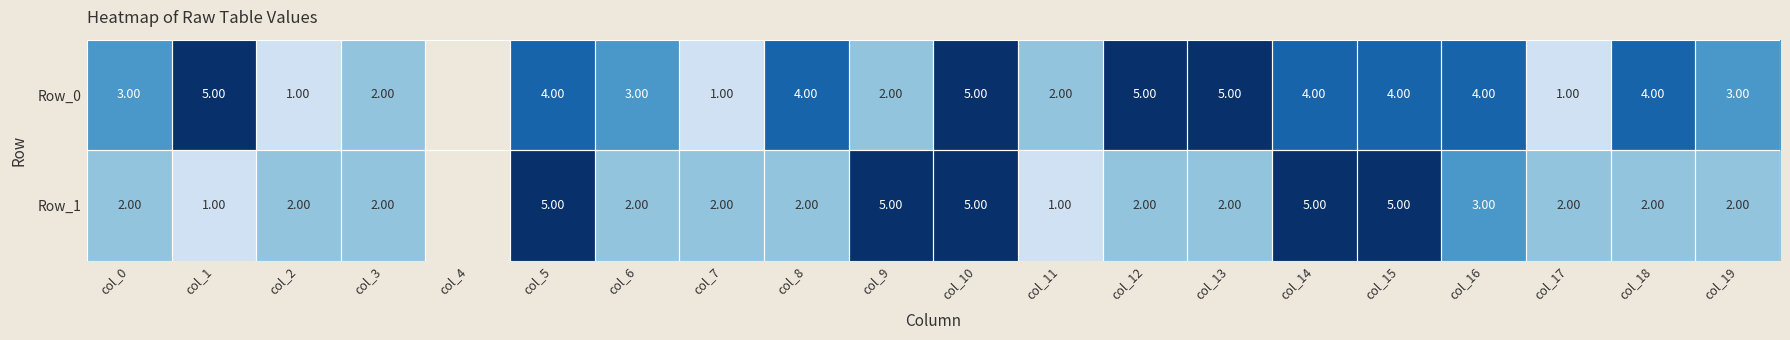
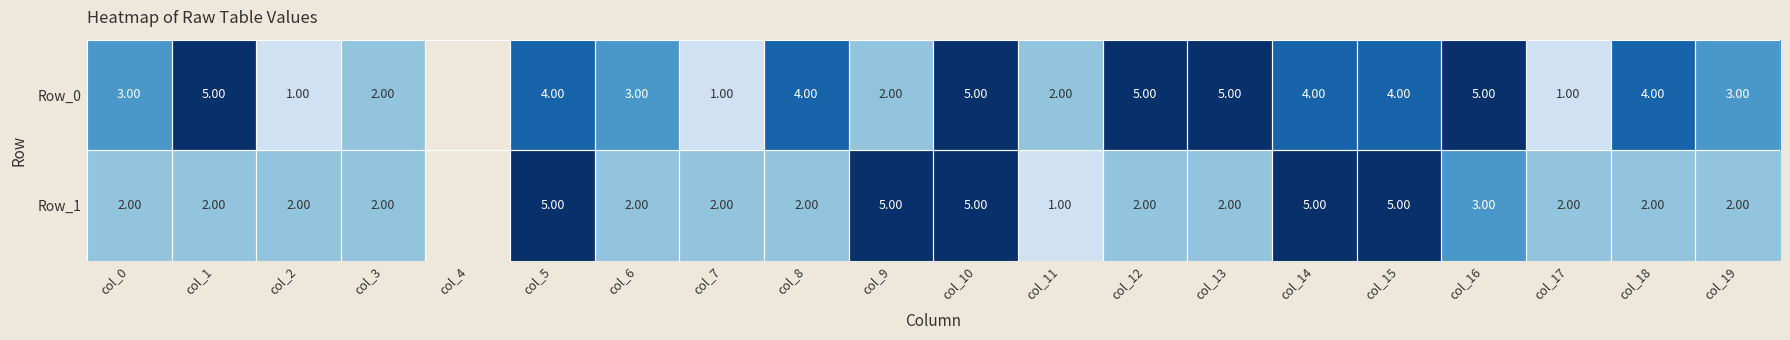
Row_0, col_16: 4.00 -> 5.00
Row_1, col_1: 1.00 -> 2.00
